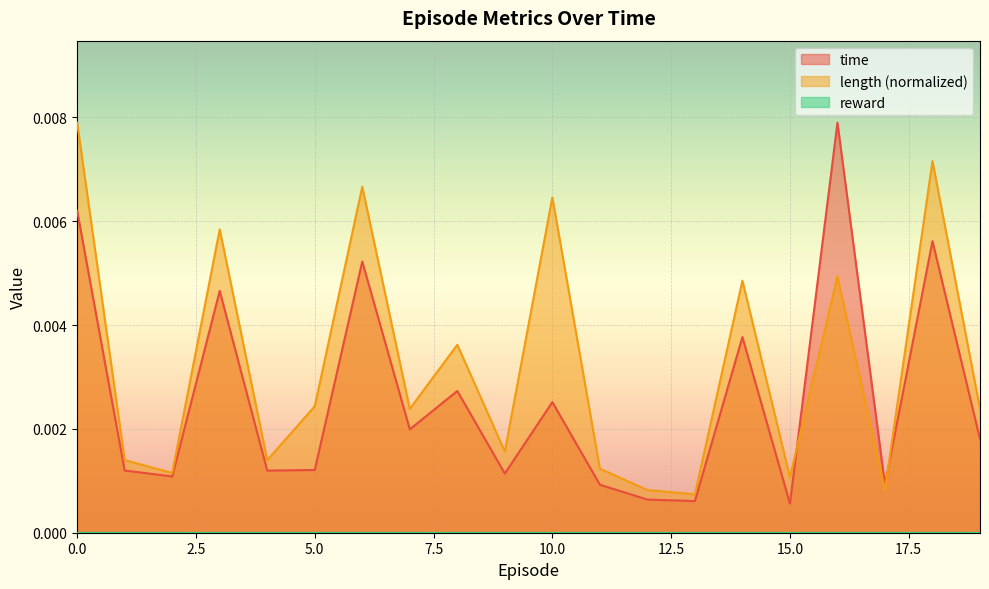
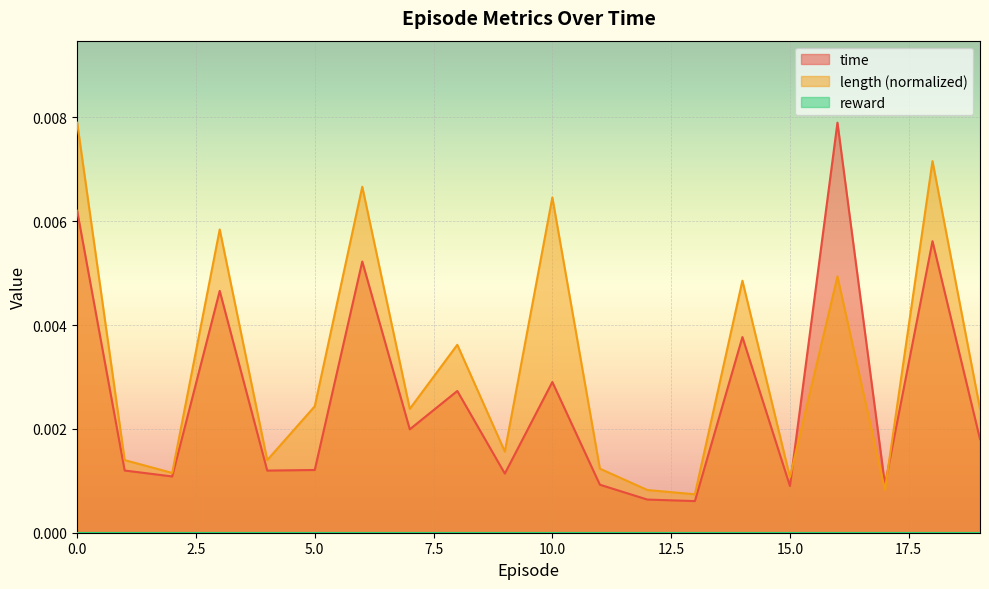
time, 10.0: 0.0025 -> 0.0029
time, 15.0: 0.0006 -> 0.0009
